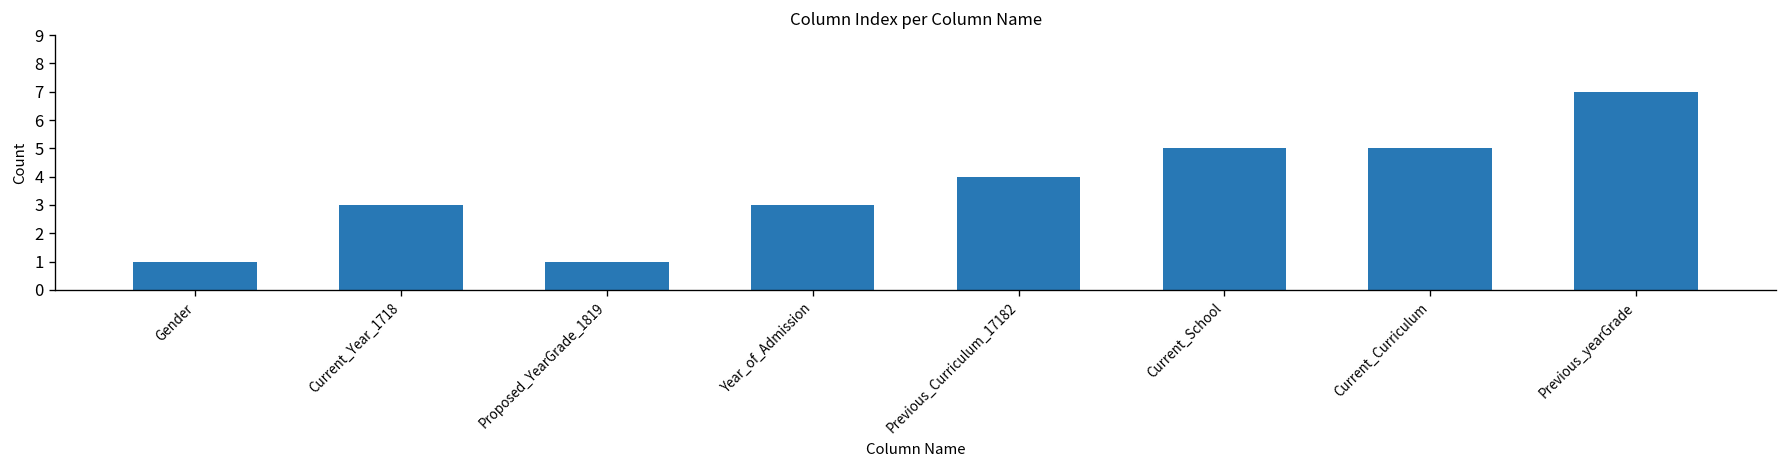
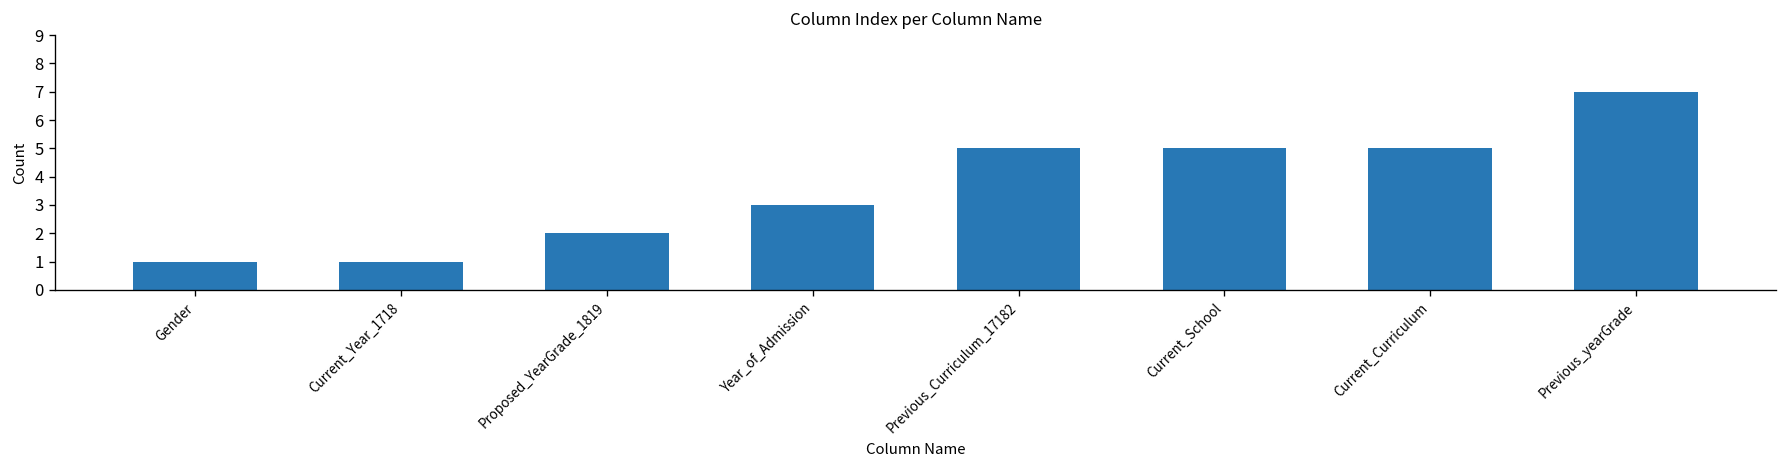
Current_Year_1718: 3 -> 1
Proposed_YearGrade_1819: 1 -> 2
Previous_Curriculum_17182: 4 -> 5
